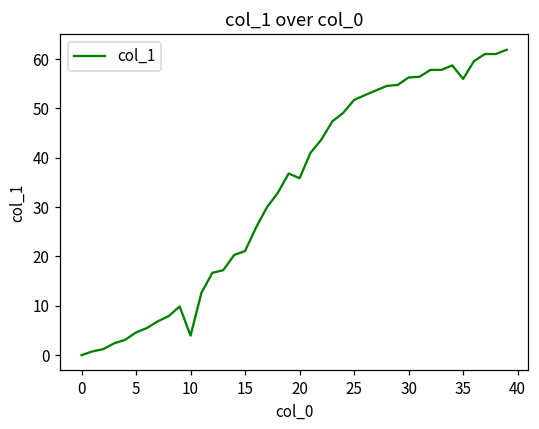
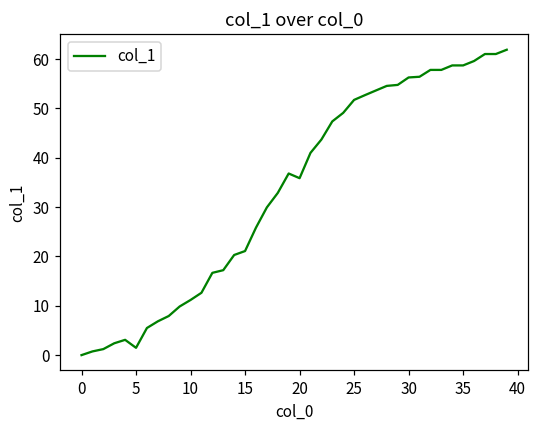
5: 5 -> 1
10: 4 -> 11
35: 56 -> 59
